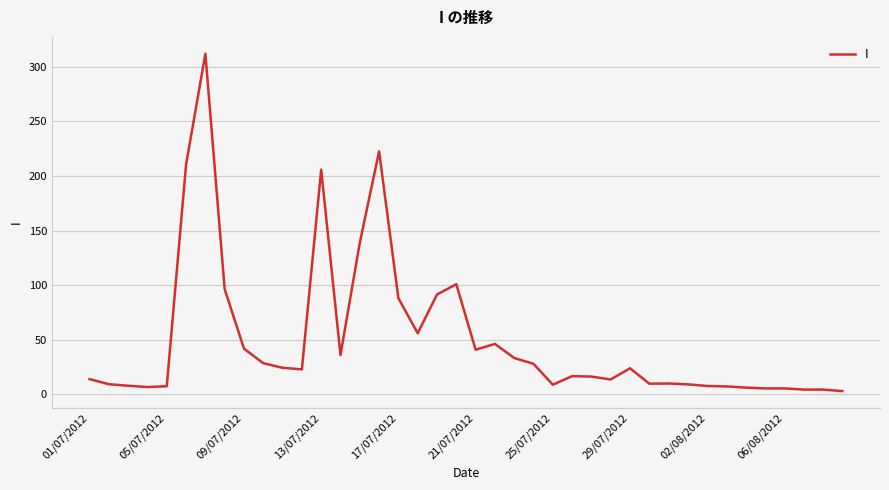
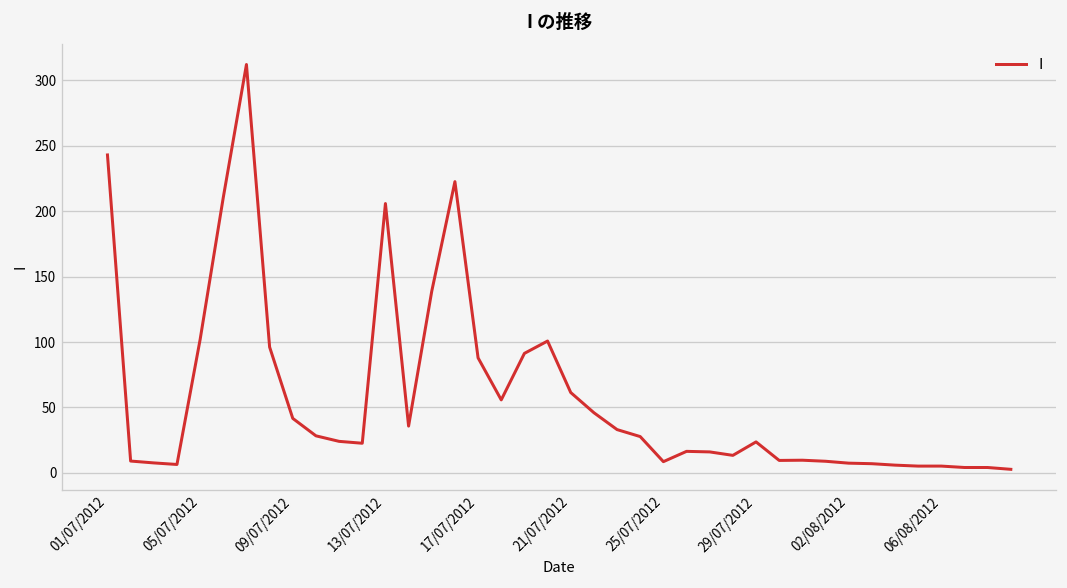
01/07/2012: 14 -> 243
05/07/2012: 7 -> 102
21/07/2012: 41 -> 61
